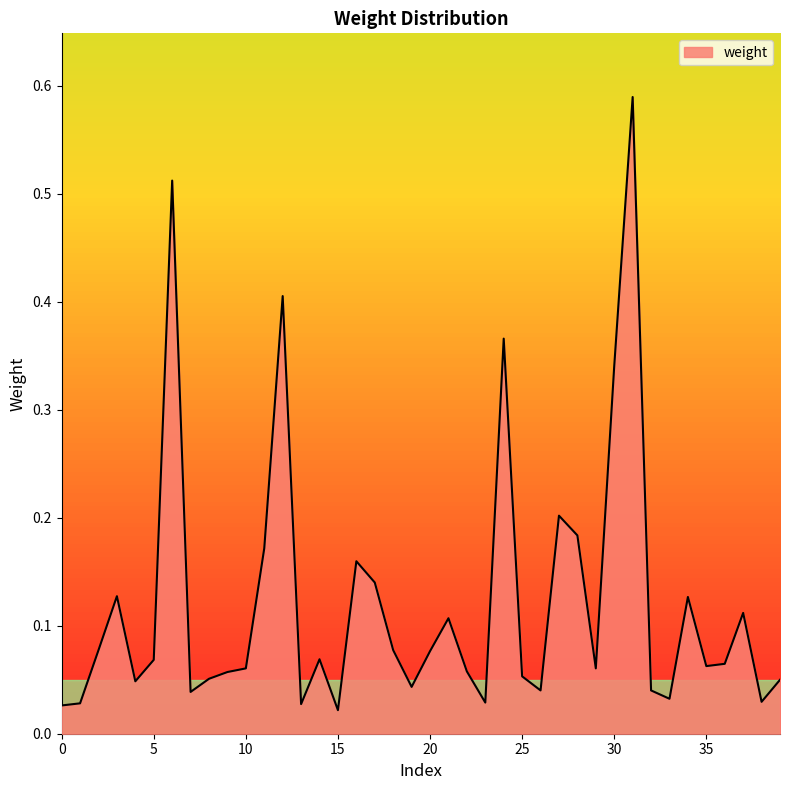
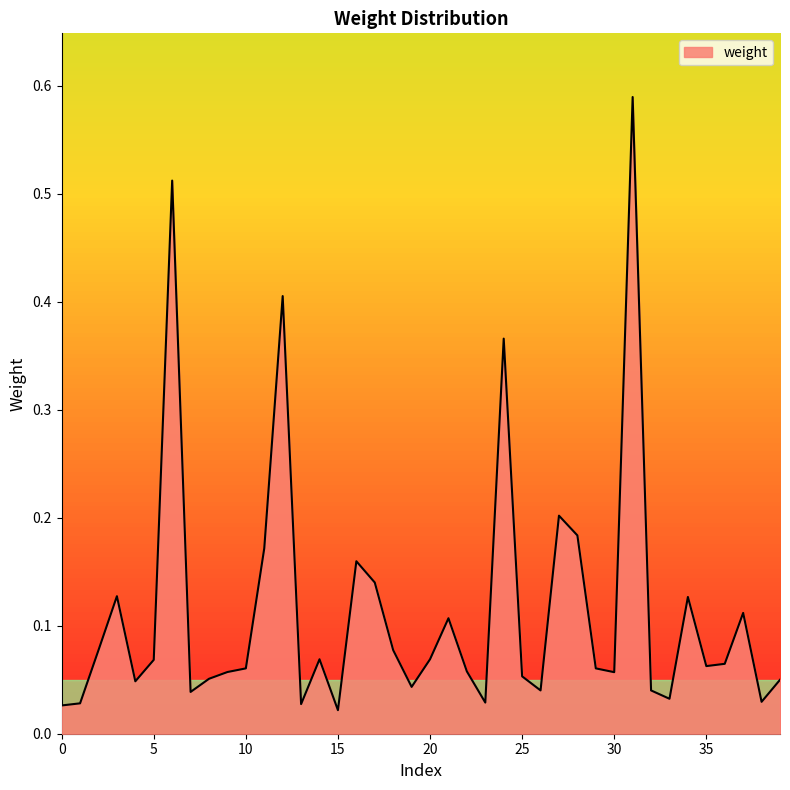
20: 0.076 -> 0.069
30: 0.340 -> 0.057
